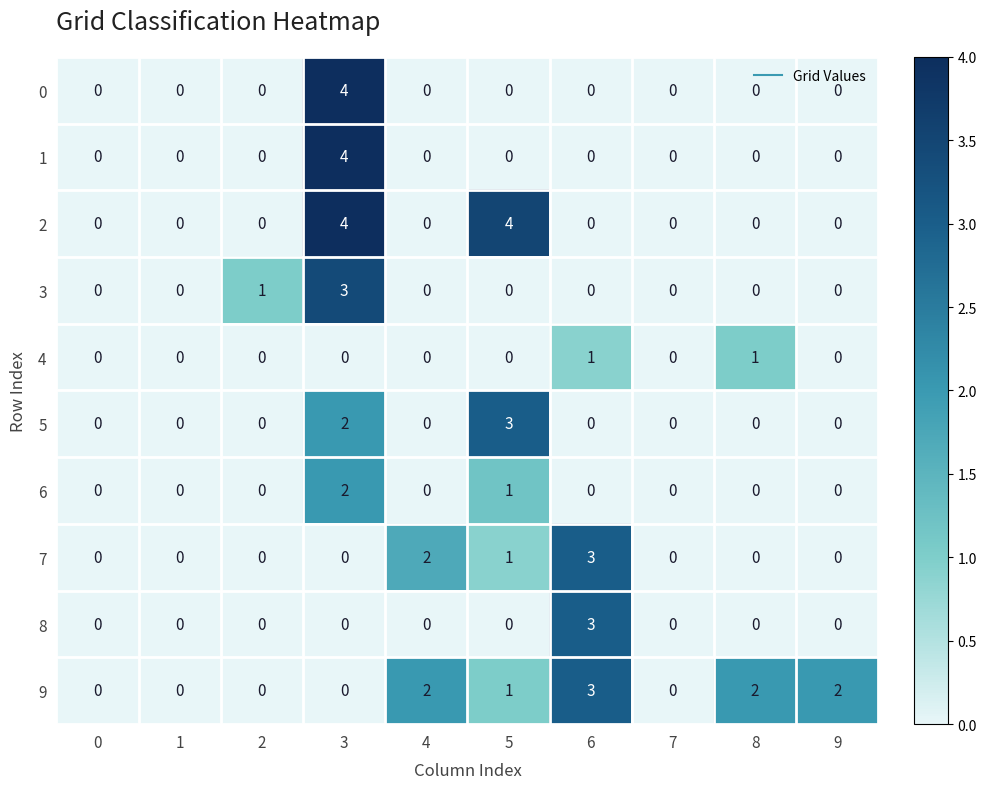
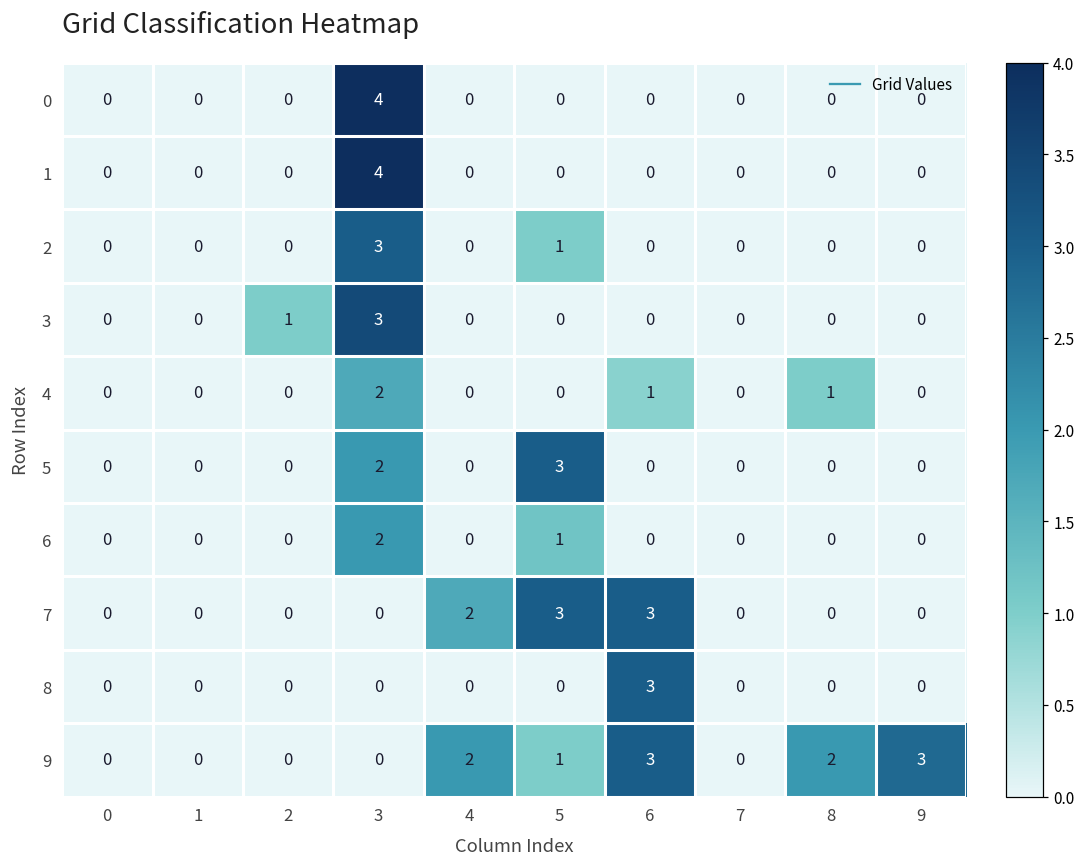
2, 3: 4 -> 3
2, 5: 4 -> 1
4, 3: 0 -> 2
7, 5: 1 -> 3
9, 9: 2 -> 3
